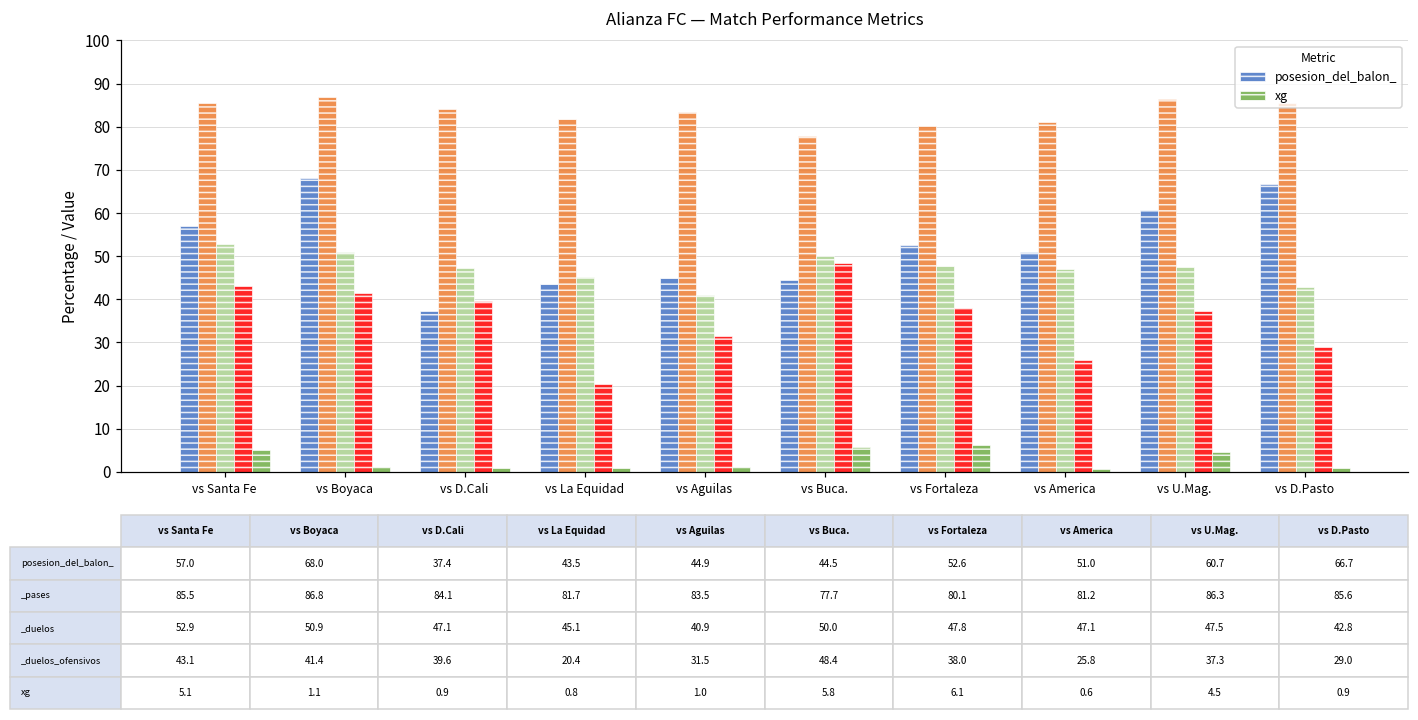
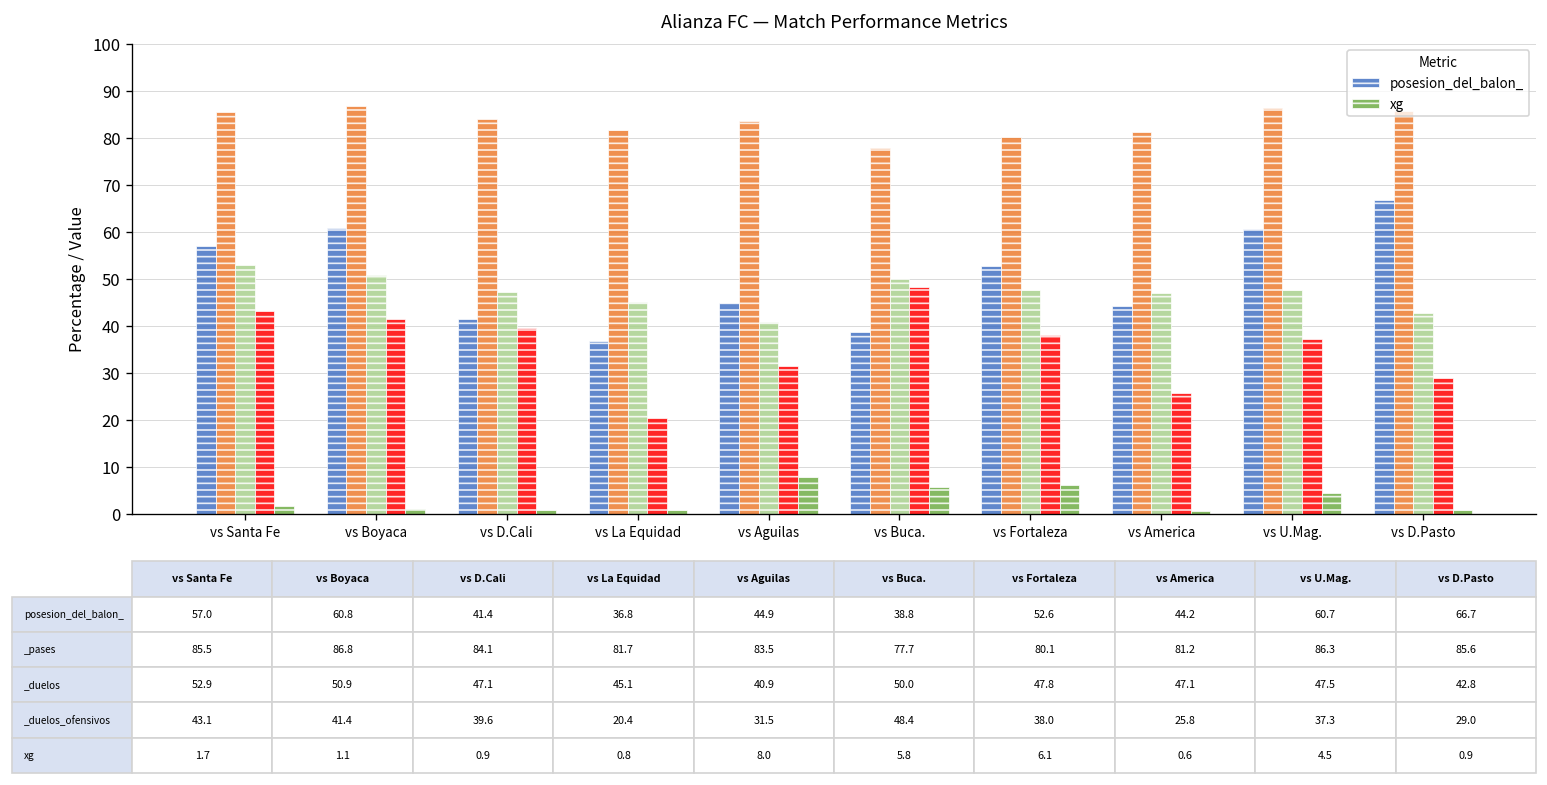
xg, vs Santa Fe: 5.1 -> 1.7
posesion_del_balon_, vs Boyaca: 68.0 -> 60.8
posesion_del_balon_, vs D.Cali: 37.4 -> 41.4
posesion_del_balon_, vs La Equidad: 43.5 -> 36.8
xg, vs Aguilas: 1.0 -> 8.0
posesion_del_balon_, vs Buca.: 44.5 -> 38.8
posesion_del_balon_, vs America: 51.0 -> 44.2
